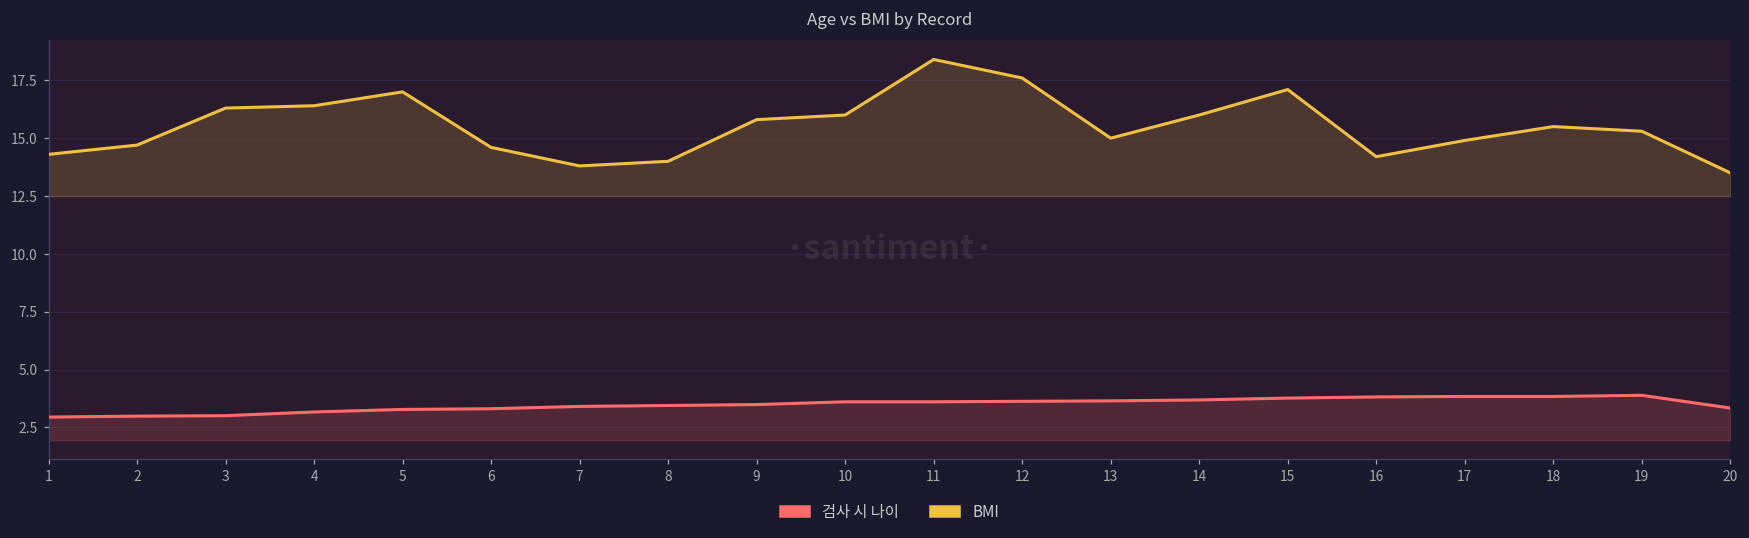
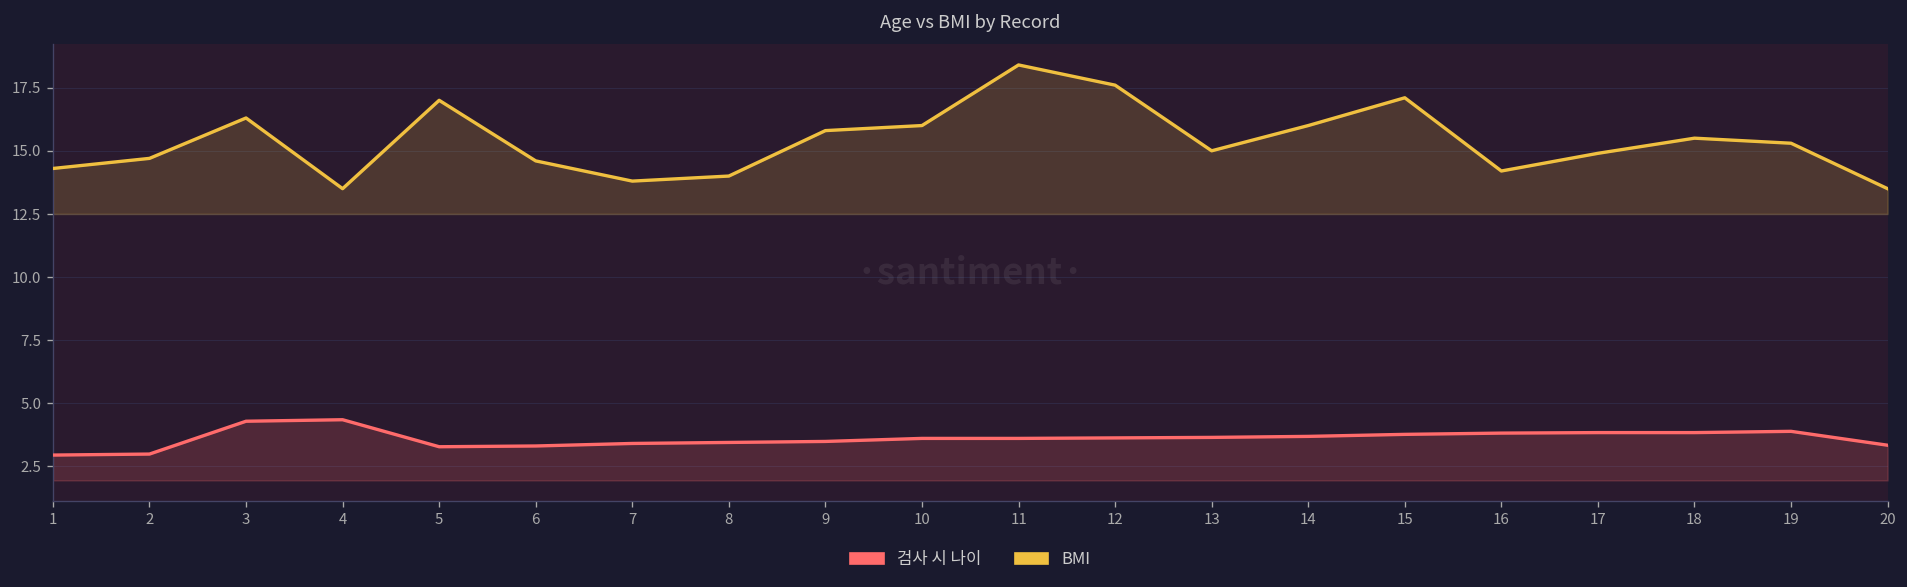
검사 시 나이, 3: 3.0 -> 4.3
검사 시 나이, 4: 3.2 -> 4.4
BMI, 4: 16.4 -> 13.5
